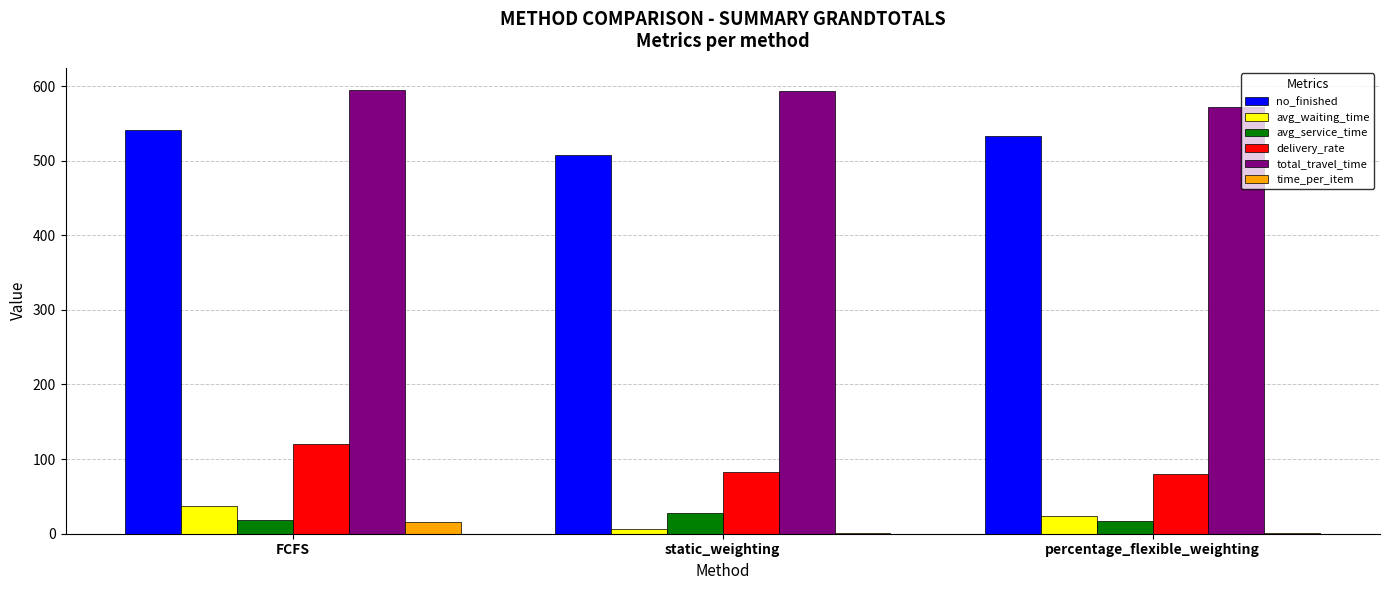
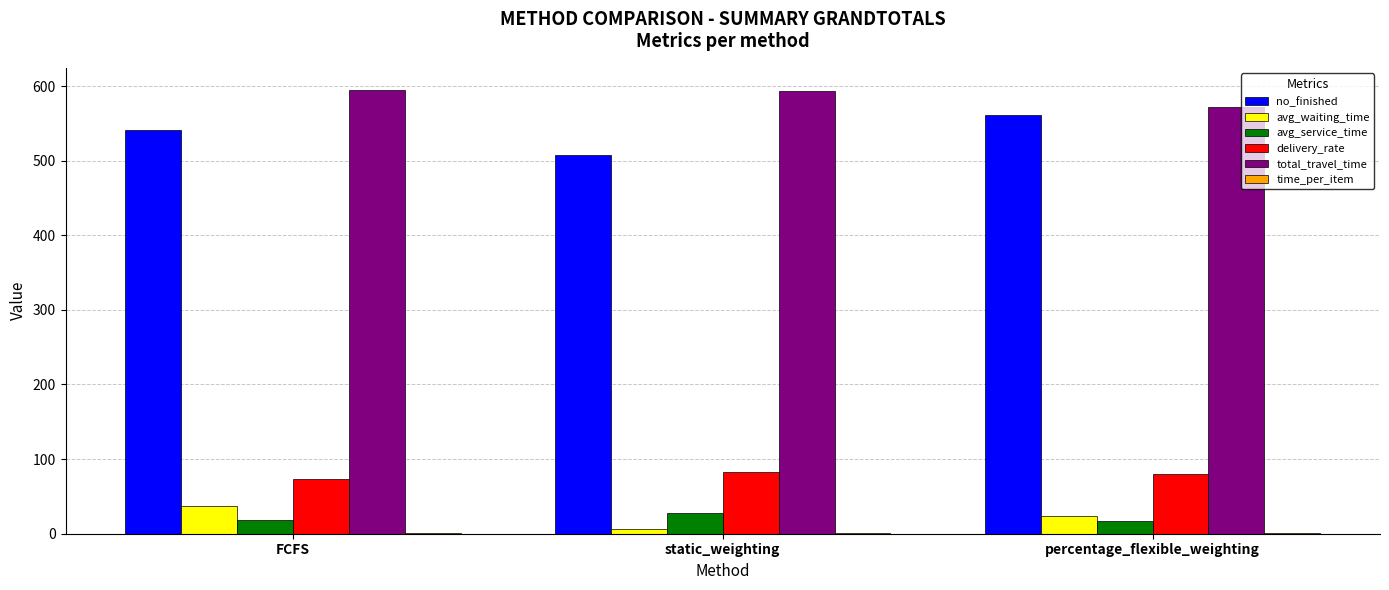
delivery_rate, FCFS: 120 -> 70
time_per_item, FCFS: 20 -> 0
no_finished, percentage_flexible_weighting: 530 -> 560
